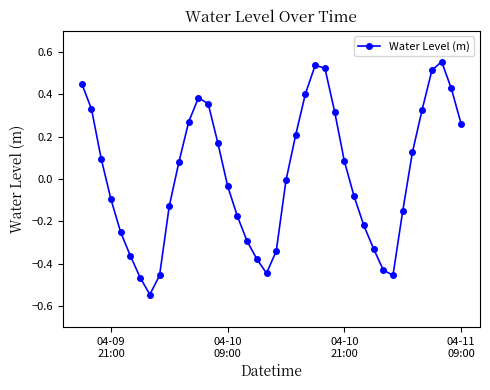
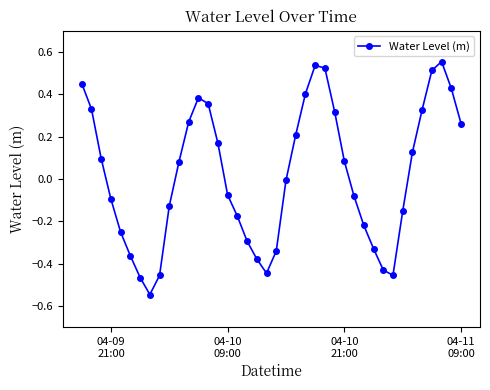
04-10 09:00: -0.03 -> -0.08
